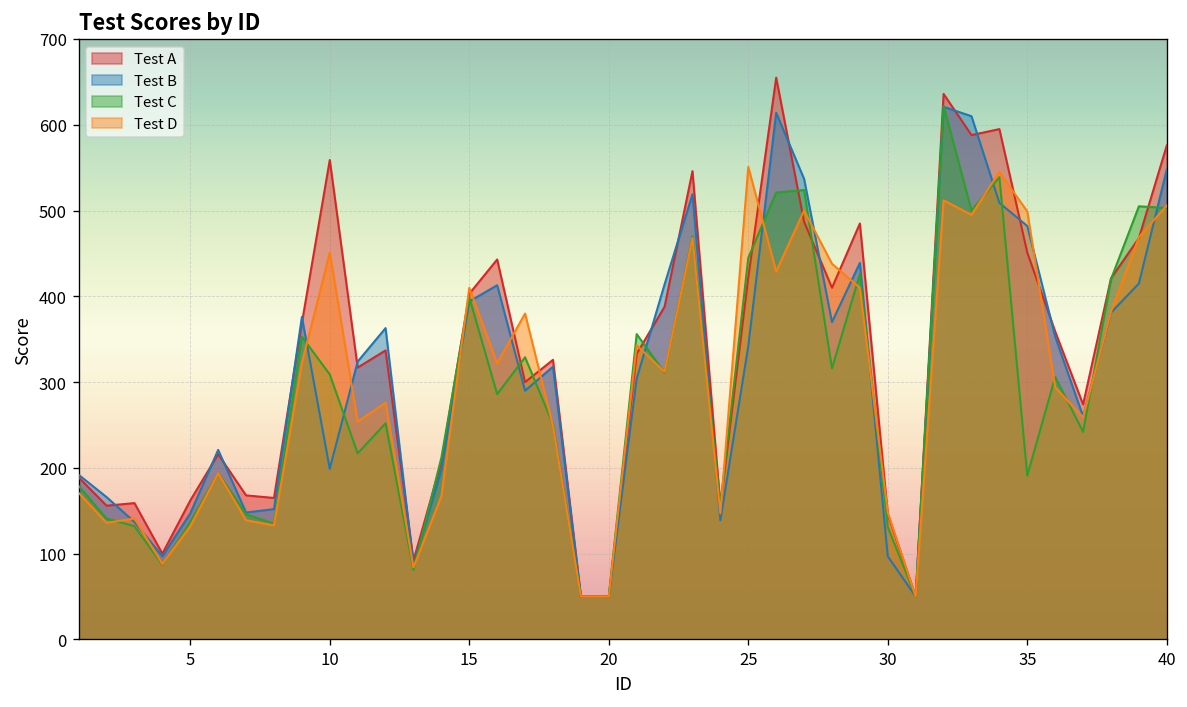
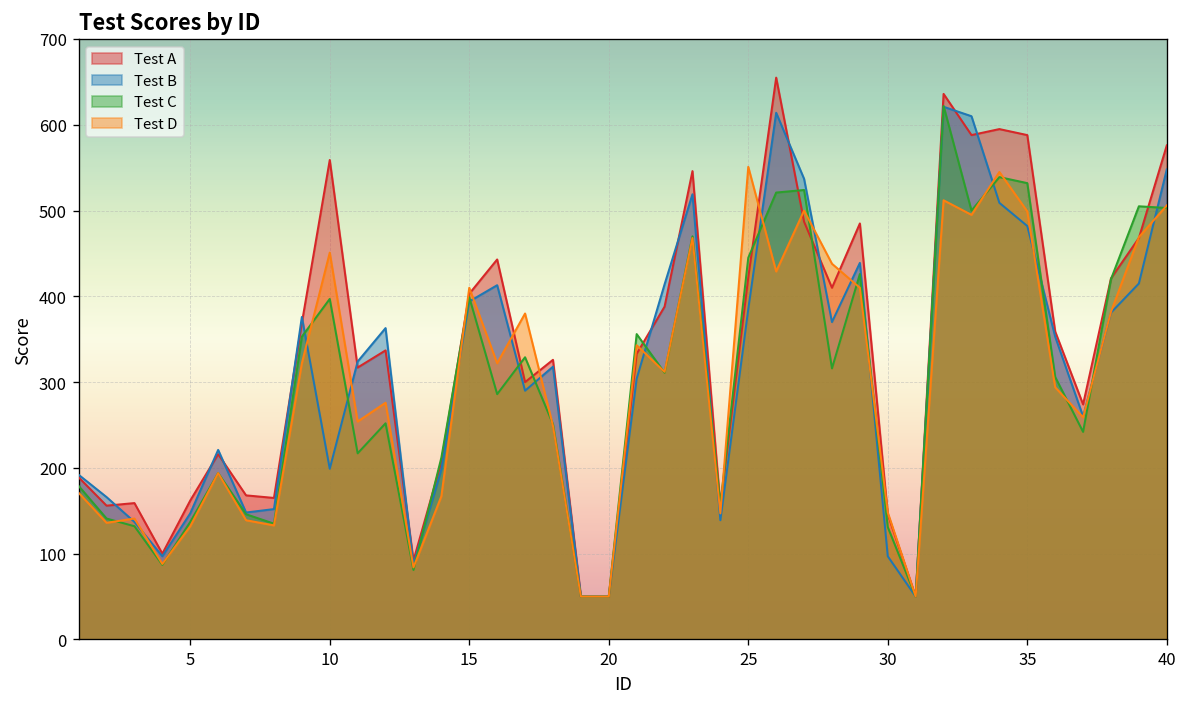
Test C, 10: 310 -> 400
Test B, 25: 340 -> 390
Test A, 35: 450 -> 590
Test C, 35: 190 -> 530
